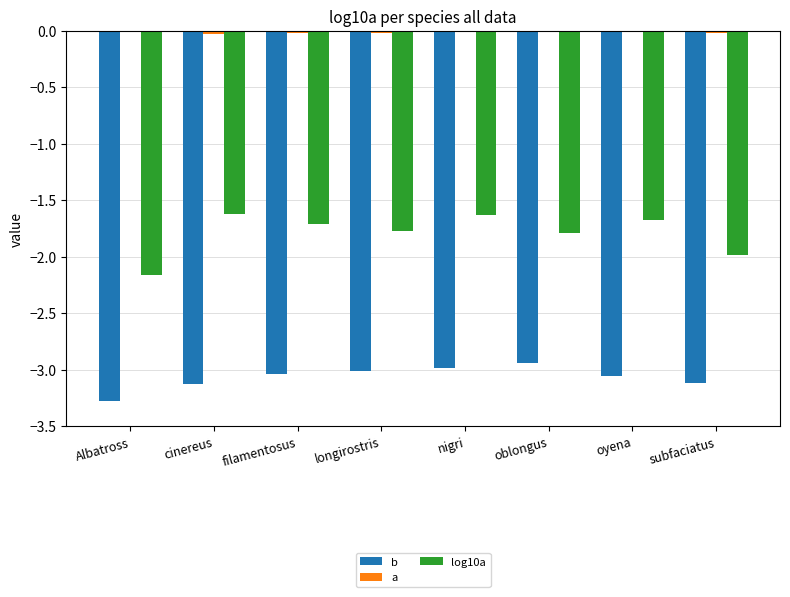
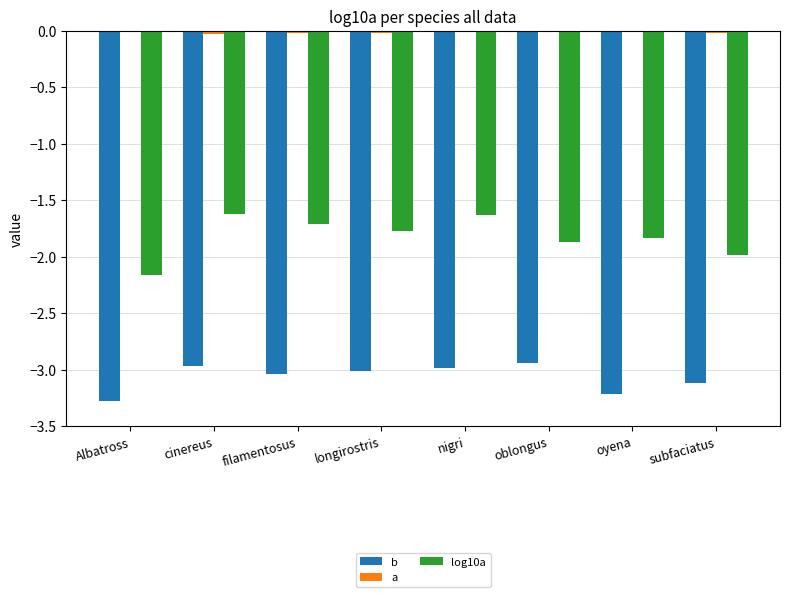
b, cinereus: -3.12 -> -2.97
log10a, oblongus: -1.79 -> -1.87
b, oyena: -3.05 -> -3.22
log10a, oyena: -1.67 -> -1.84
